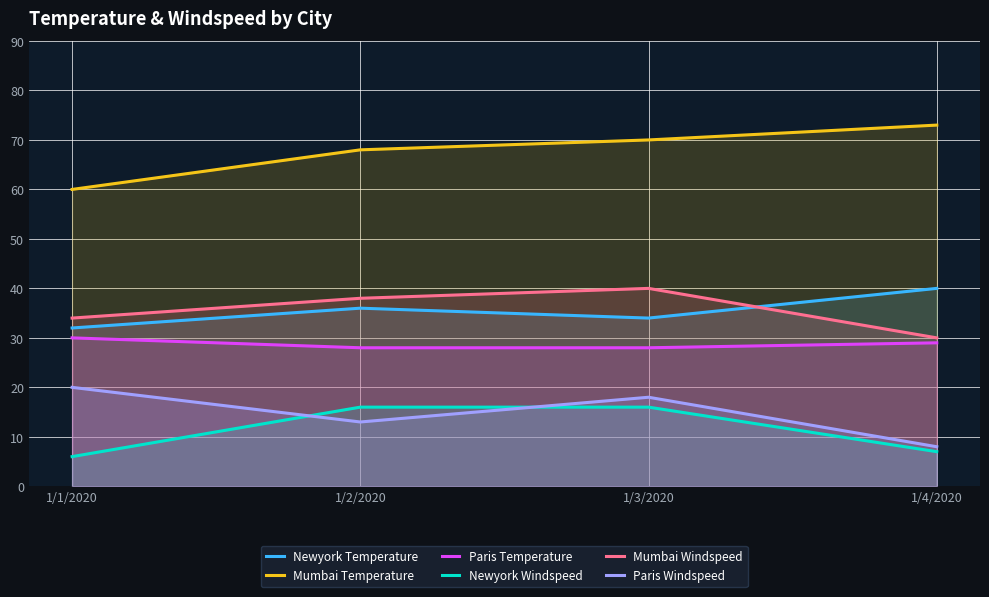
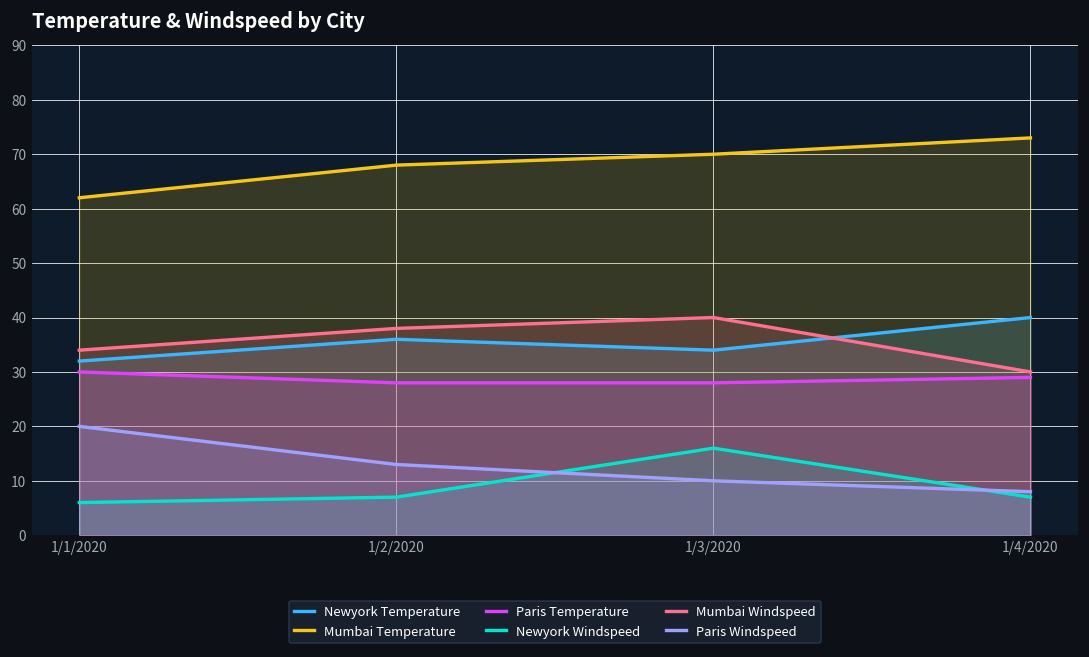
Mumbai Temperature, 1/1/2020: 60 -> 62
Newyork Windspeed, 1/2/2020: 16 -> 7
Paris Windspeed, 1/3/2020: 18 -> 10
